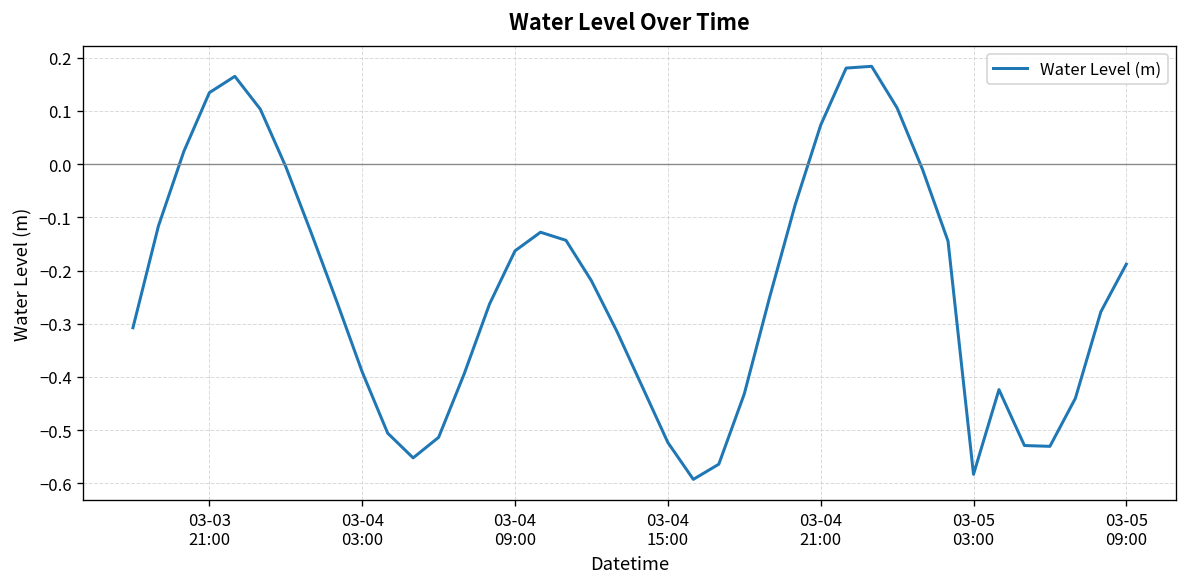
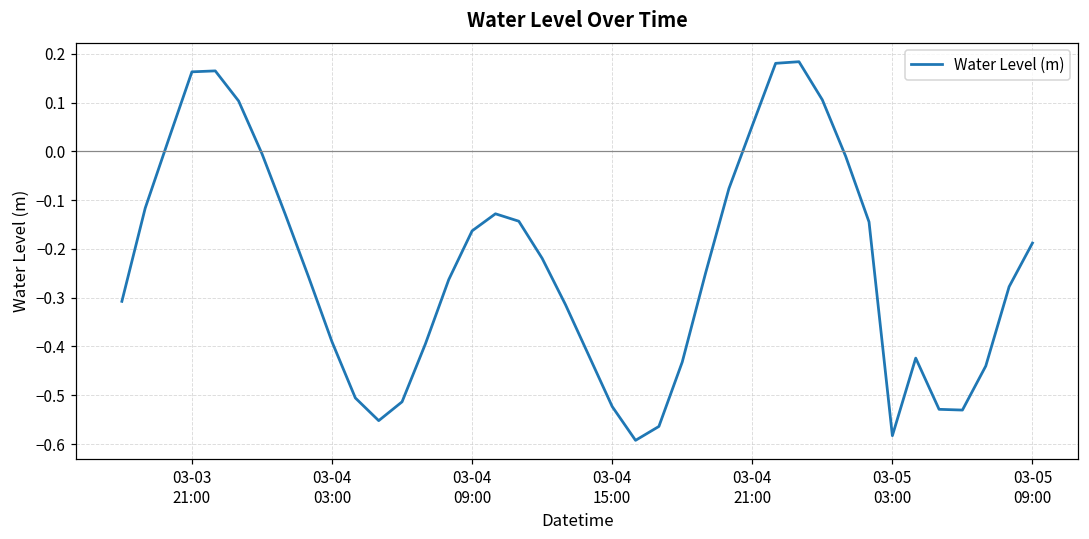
03-03 21:00: 0.13 -> 0.16
03-04 21:00: 0.07 -> 0.05
